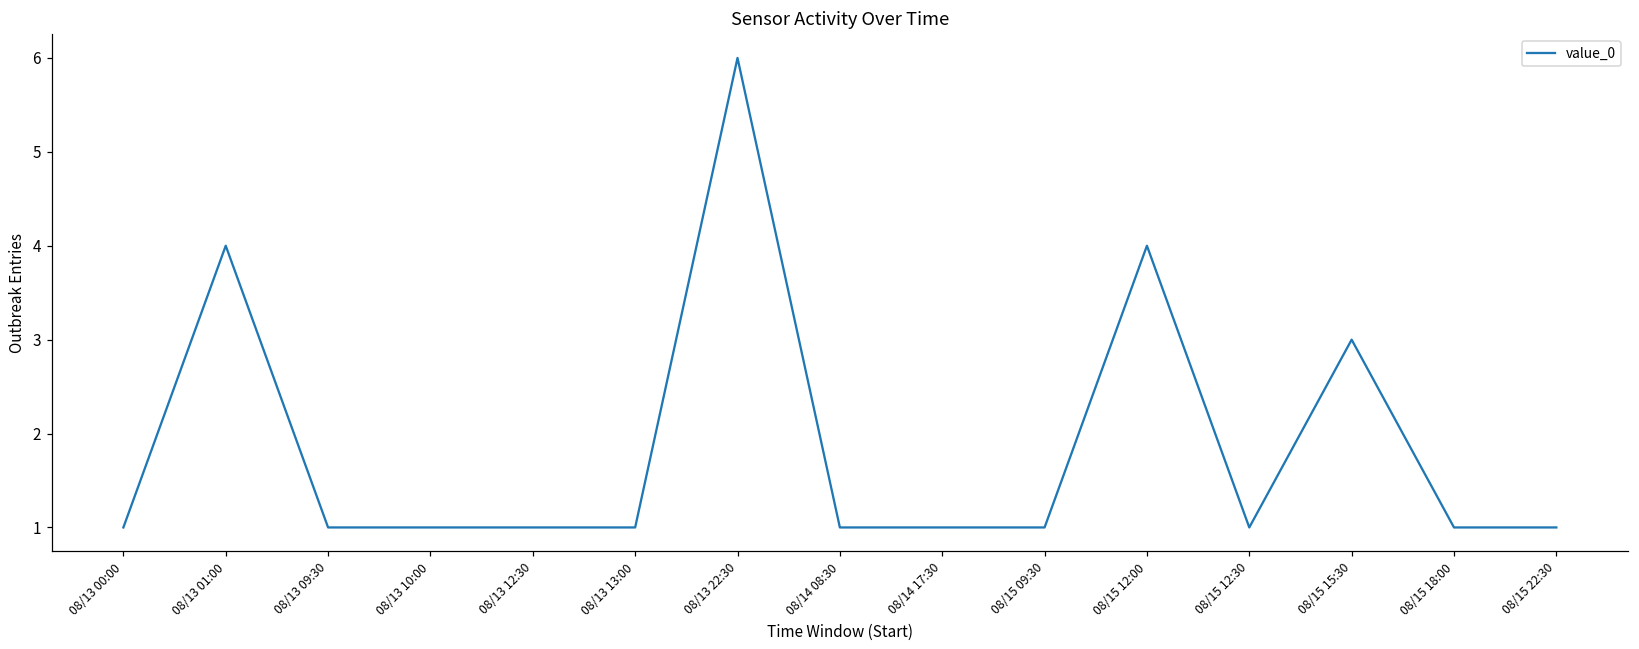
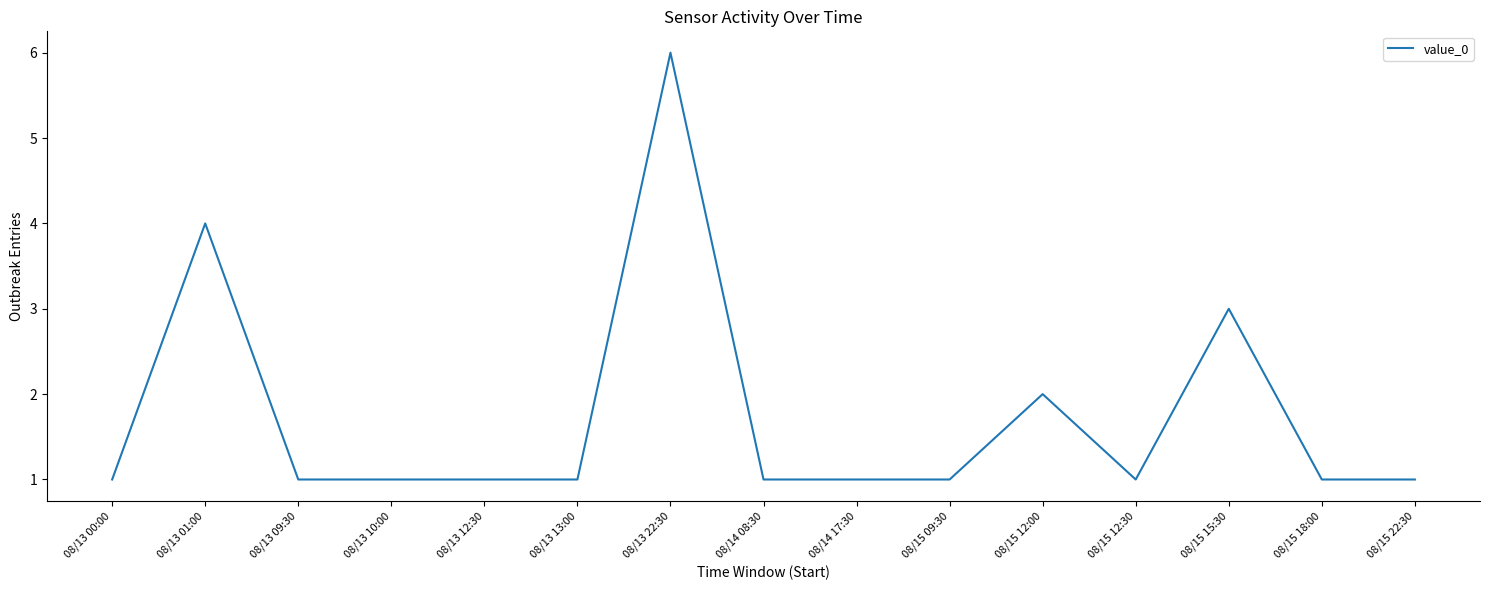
08/15 12:00: 4 -> 2
